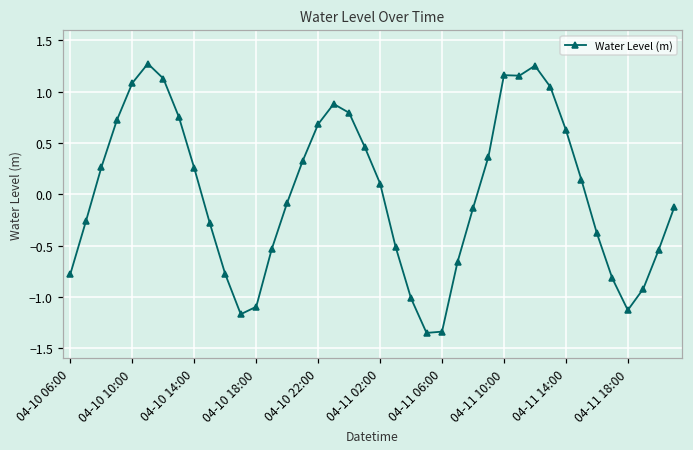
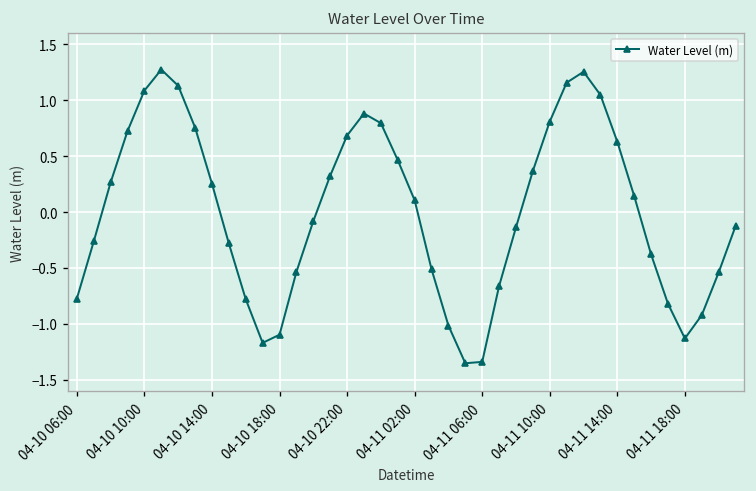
04-11 10:00: 1.2 -> 0.8
